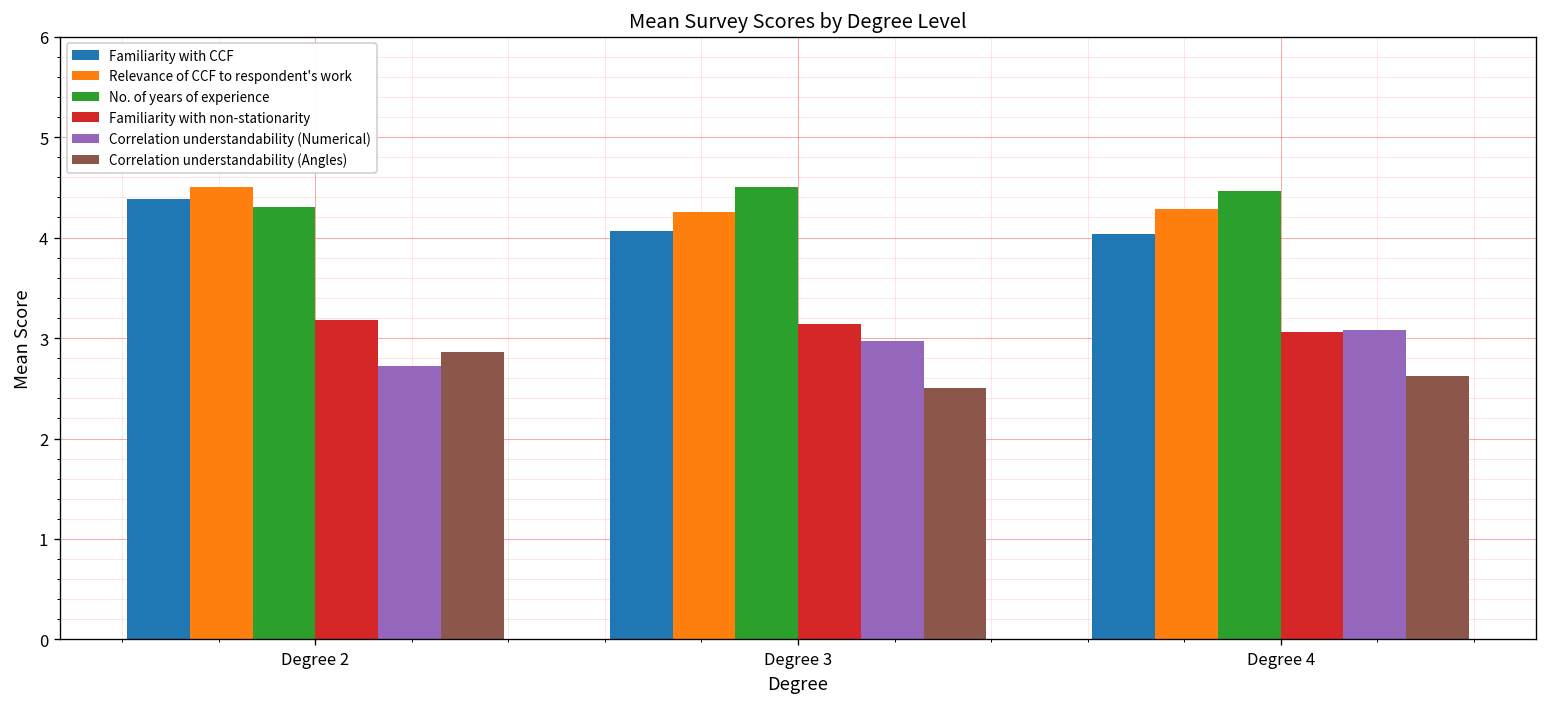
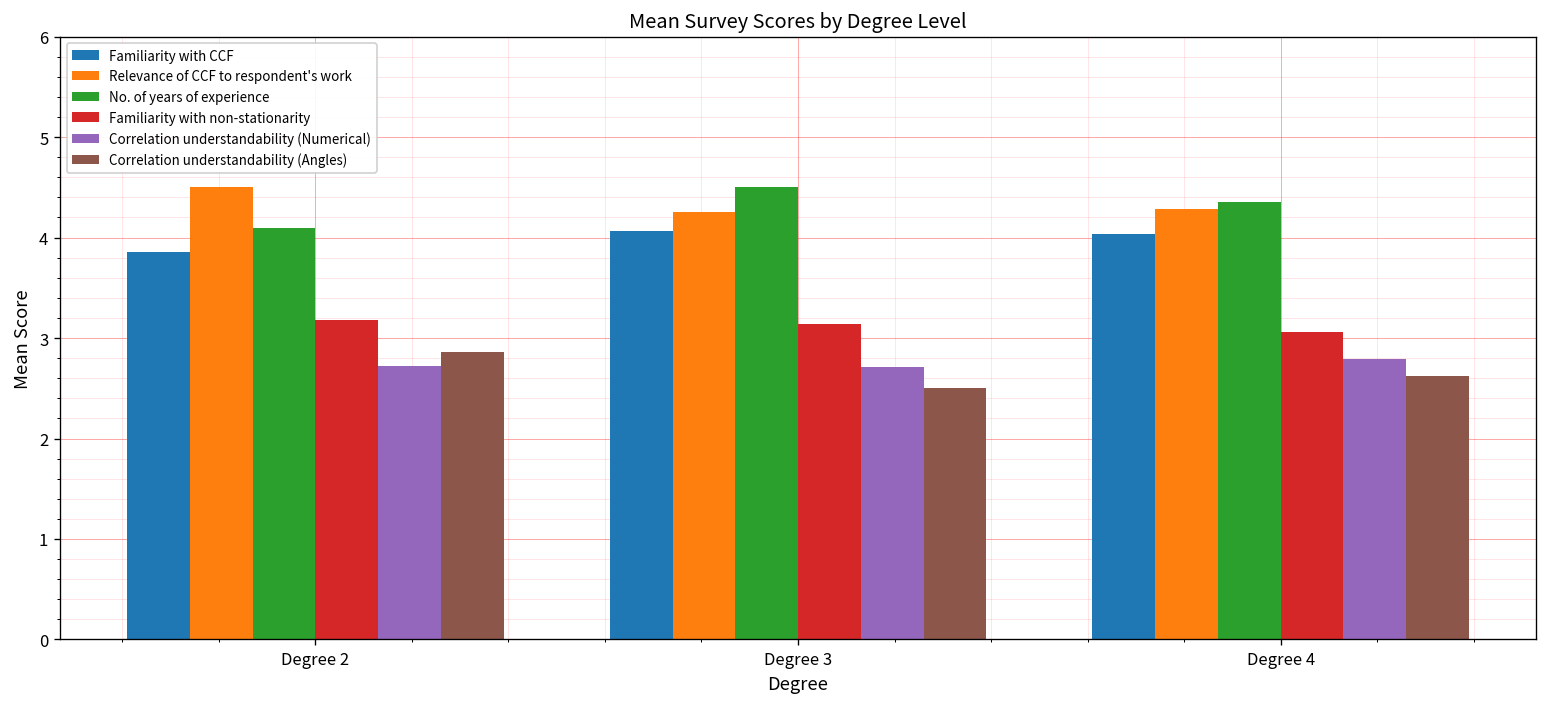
Familiarity with CCF, Degree 2: 4.4 -> 3.9
No. of years of experience, Degree 2: 4.3 -> 4.1
Correlation understandability (Numerical), Degree 3: 3.0 -> 2.7
No. of years of experience, Degree 4: 4.5 -> 4.4
Correlation understandability (Numerical), Degree 4: 3.1 -> 2.8
